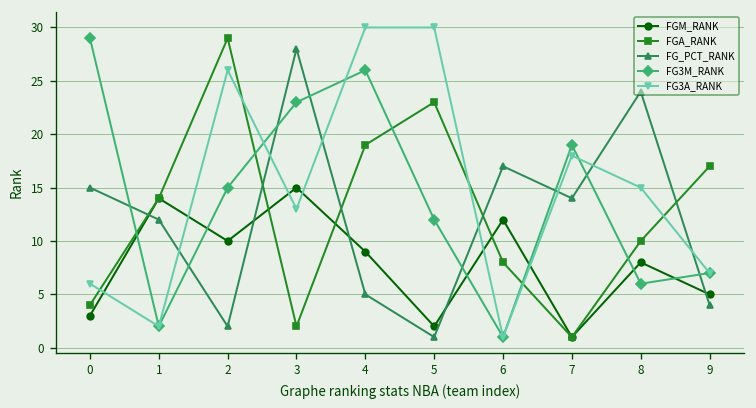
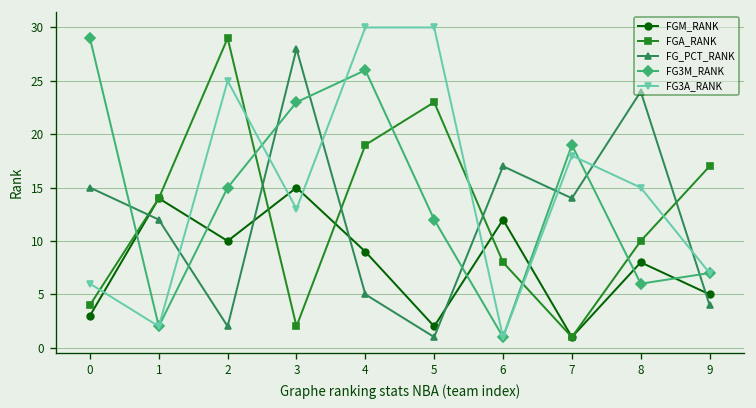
FG3A_RANK, 2: 26 -> 25
